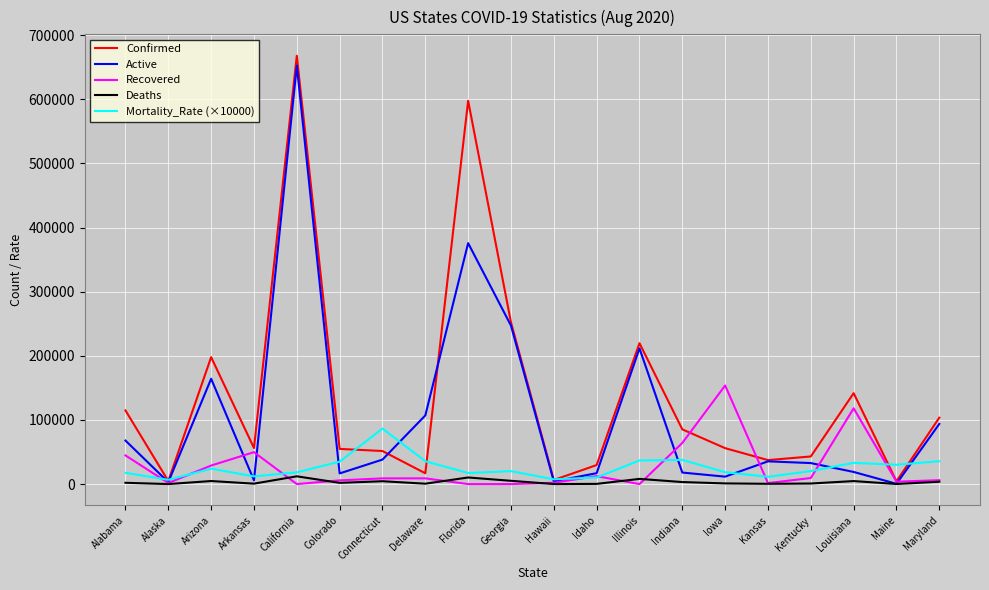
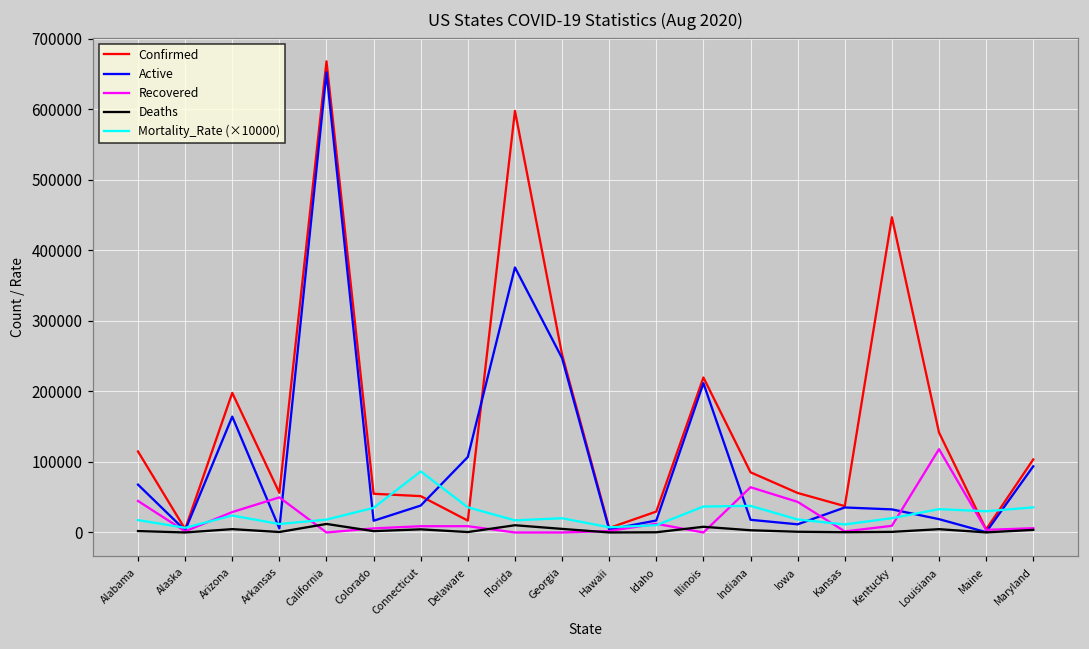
Recovered, Iowa: 150000 -> 40000
Confirmed, Kentucky: 40000 -> 450000
